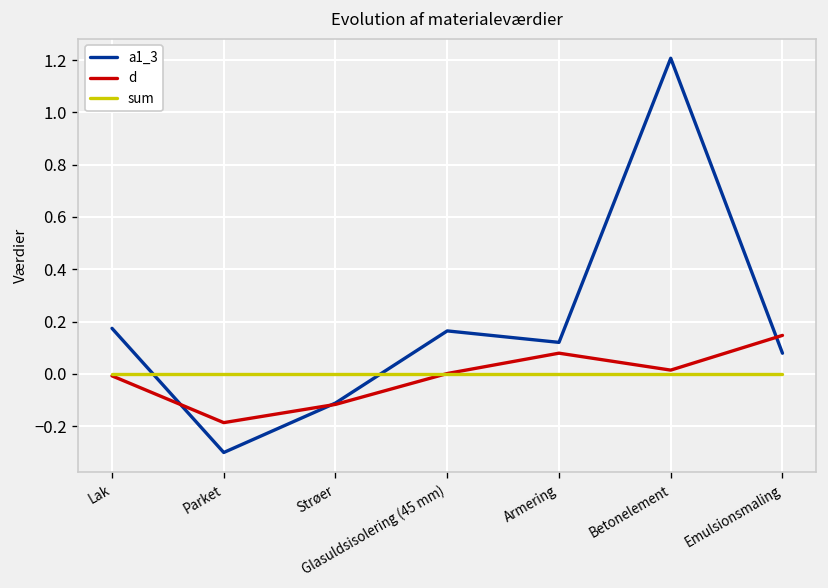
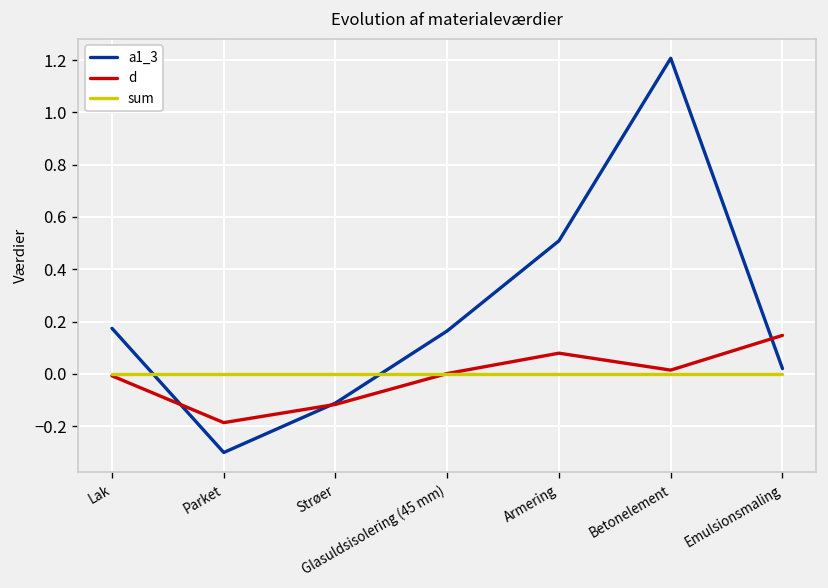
a1_3, Armering: 0.12 -> 0.51
a1_3, Emulsionsmaling: 0.08 -> 0.02
